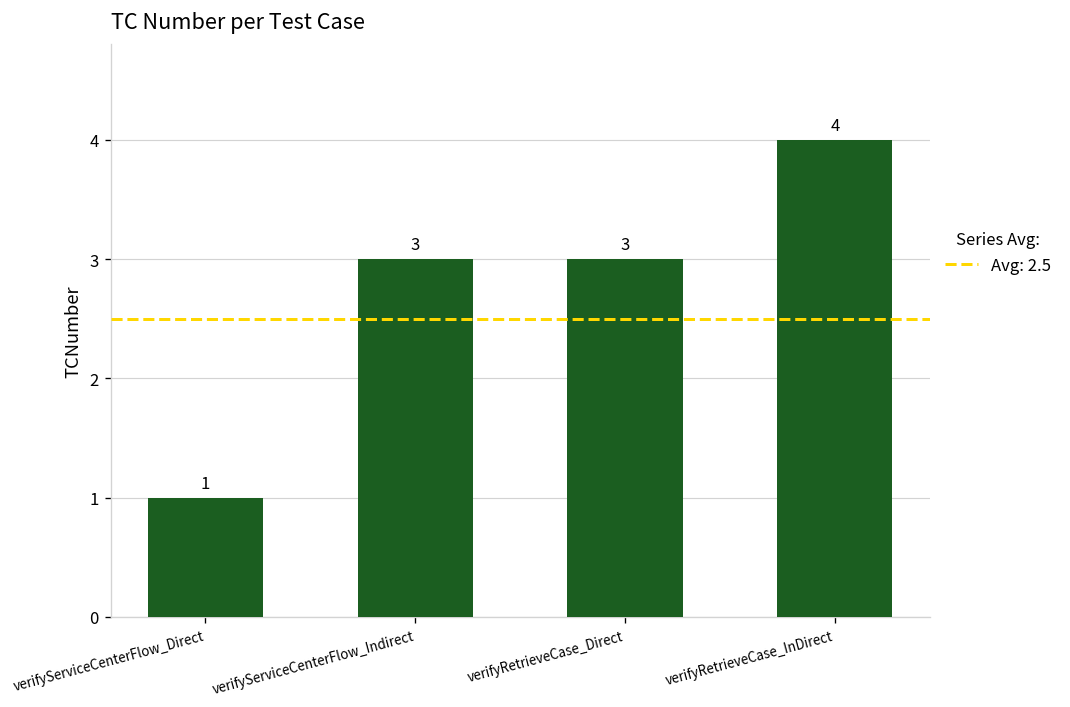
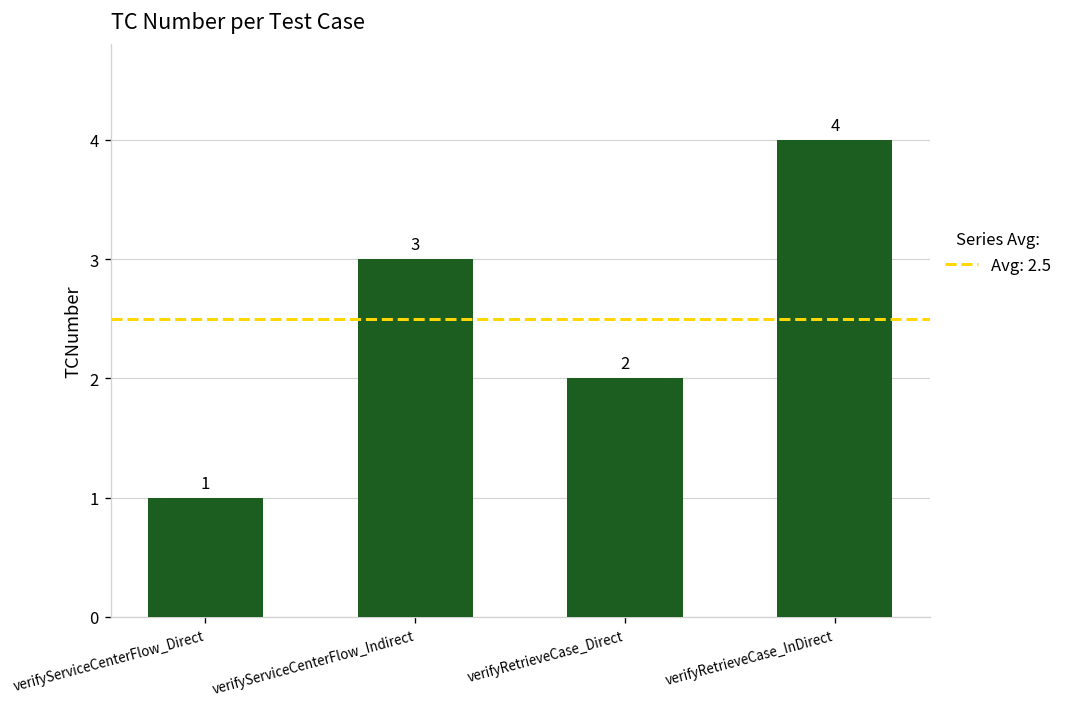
verifyRetrieveCase_Direct: 3 -> 2
